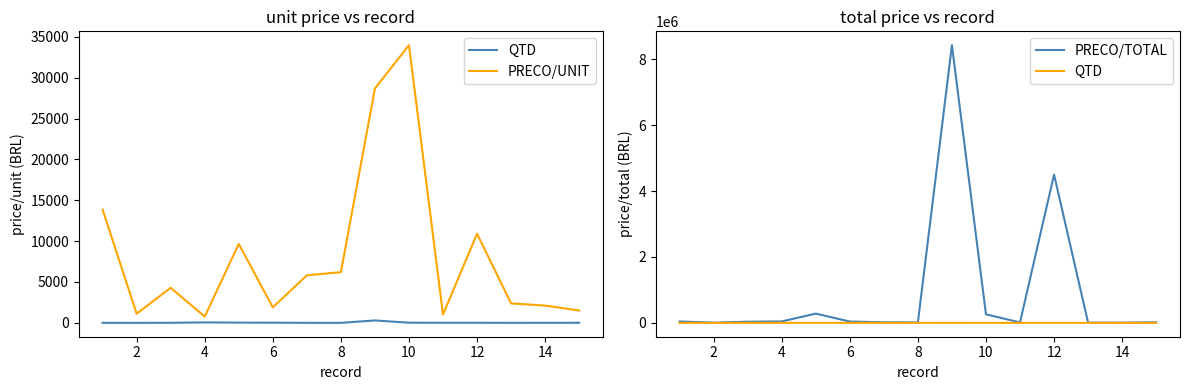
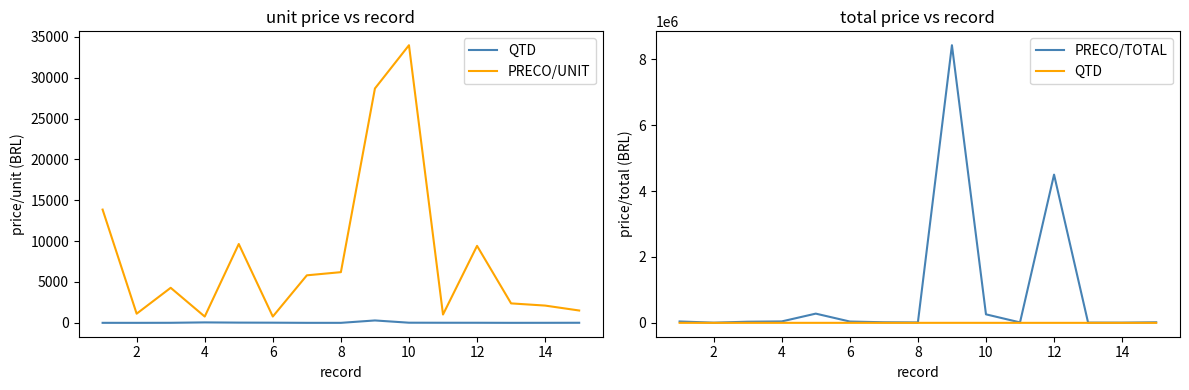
unit price vs record, PRECO/UNIT, 6: 2000 -> 1000
unit price vs record, PRECO/UNIT, 12: 11000 -> 9000
